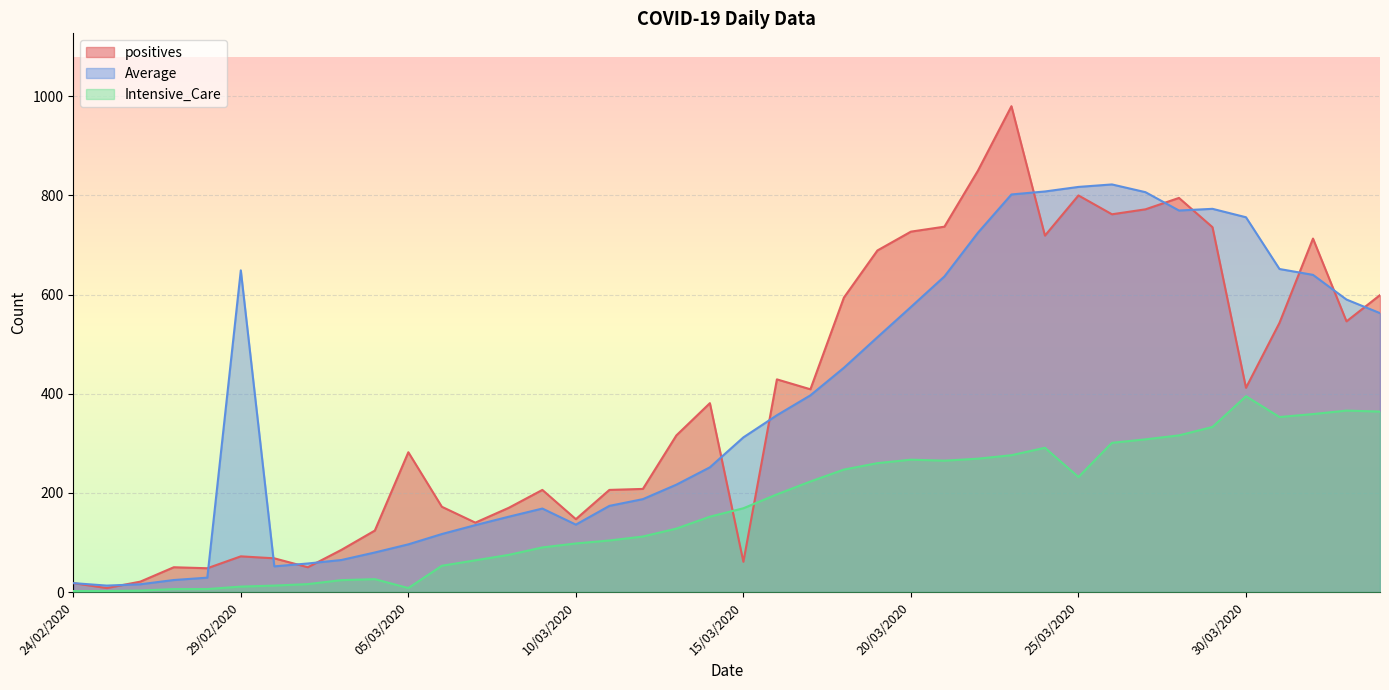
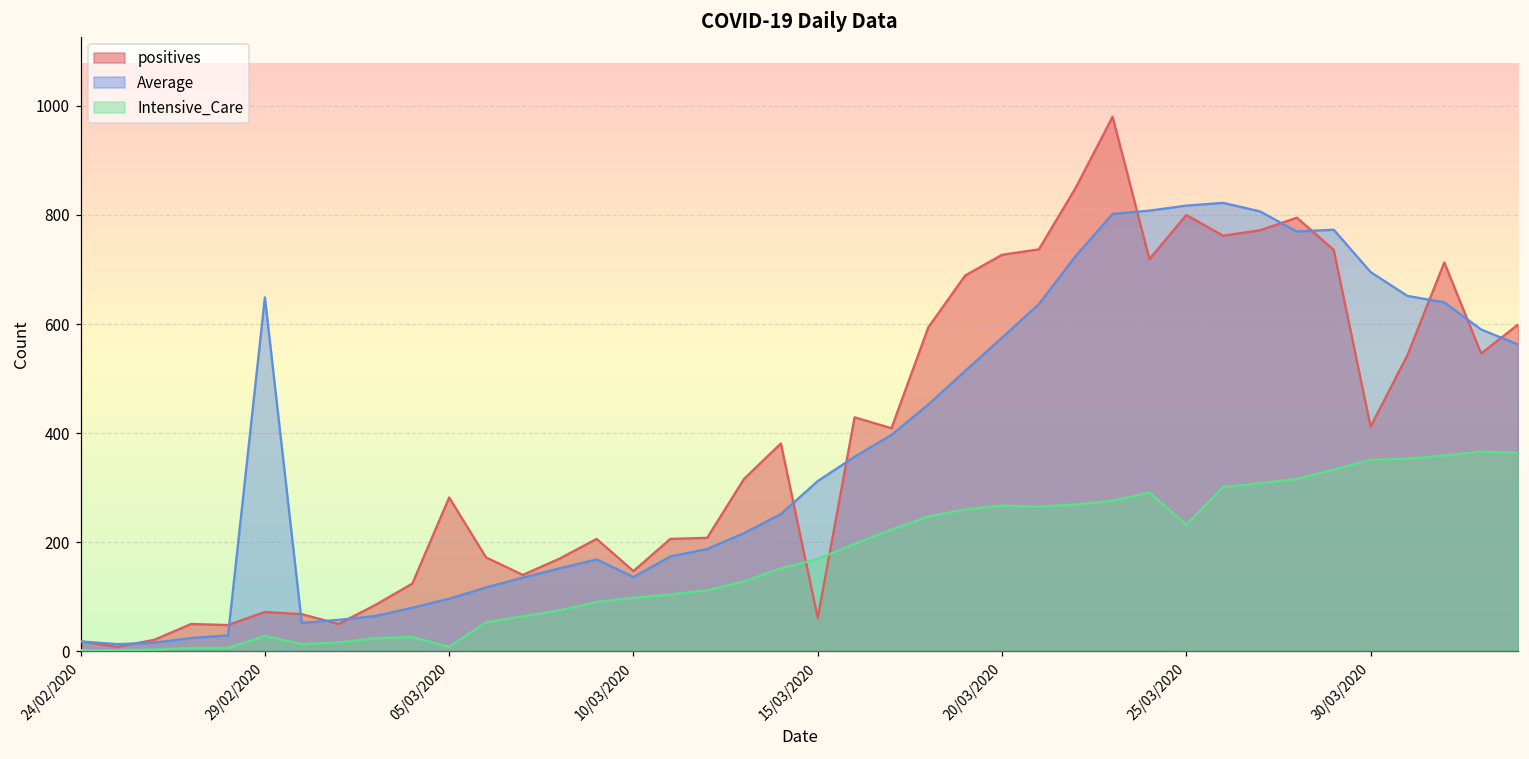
Intensive_Care, 29/02/2020: 10 -> 30
Average, 30/03/2020: 760 -> 700
Intensive_Care, 30/03/2020: 400 -> 350
